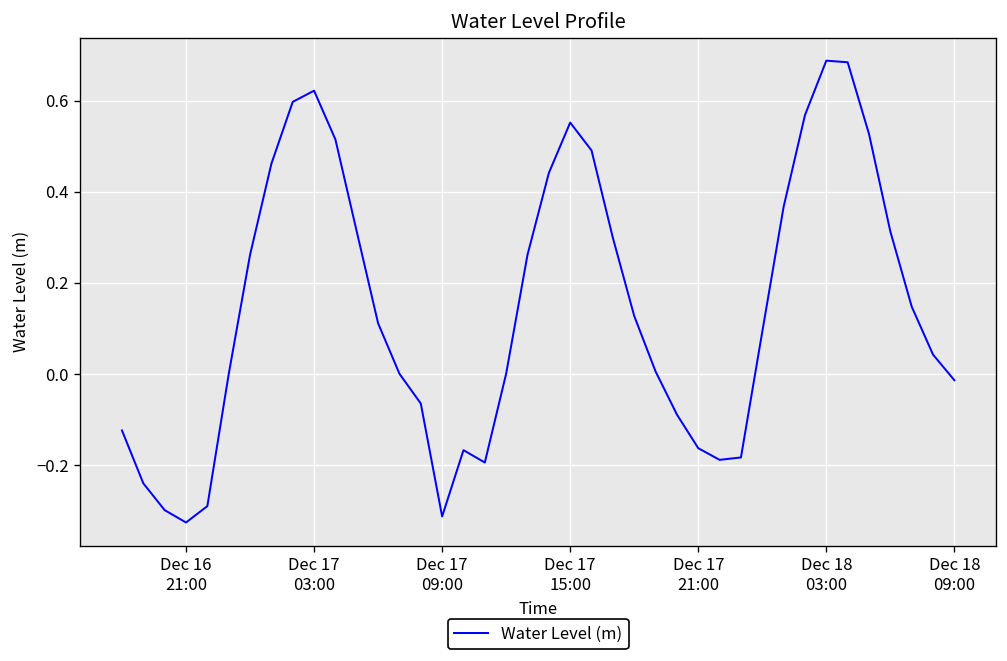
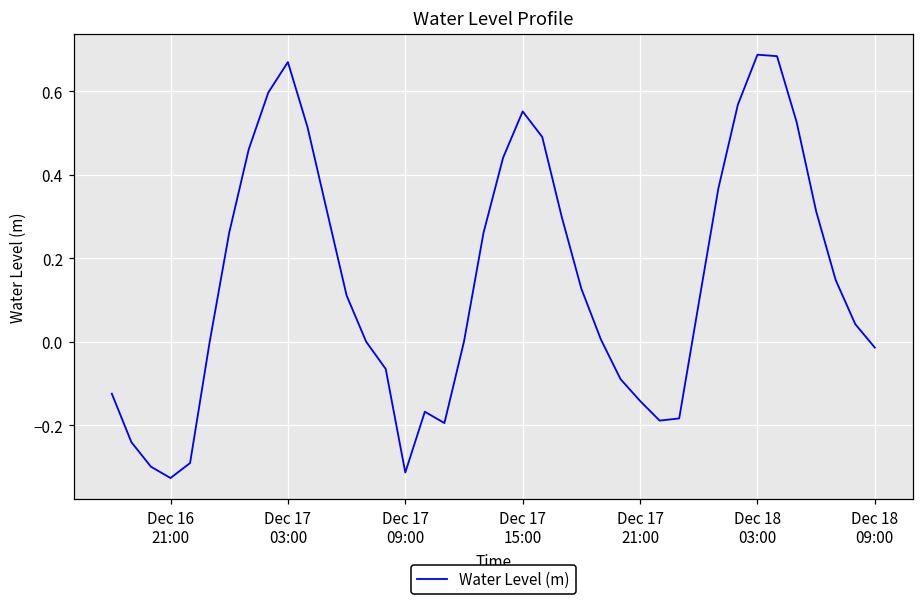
Dec 17 03:00: 0.62 -> 0.67
Dec 17 21:00: -0.16 -> -0.14
